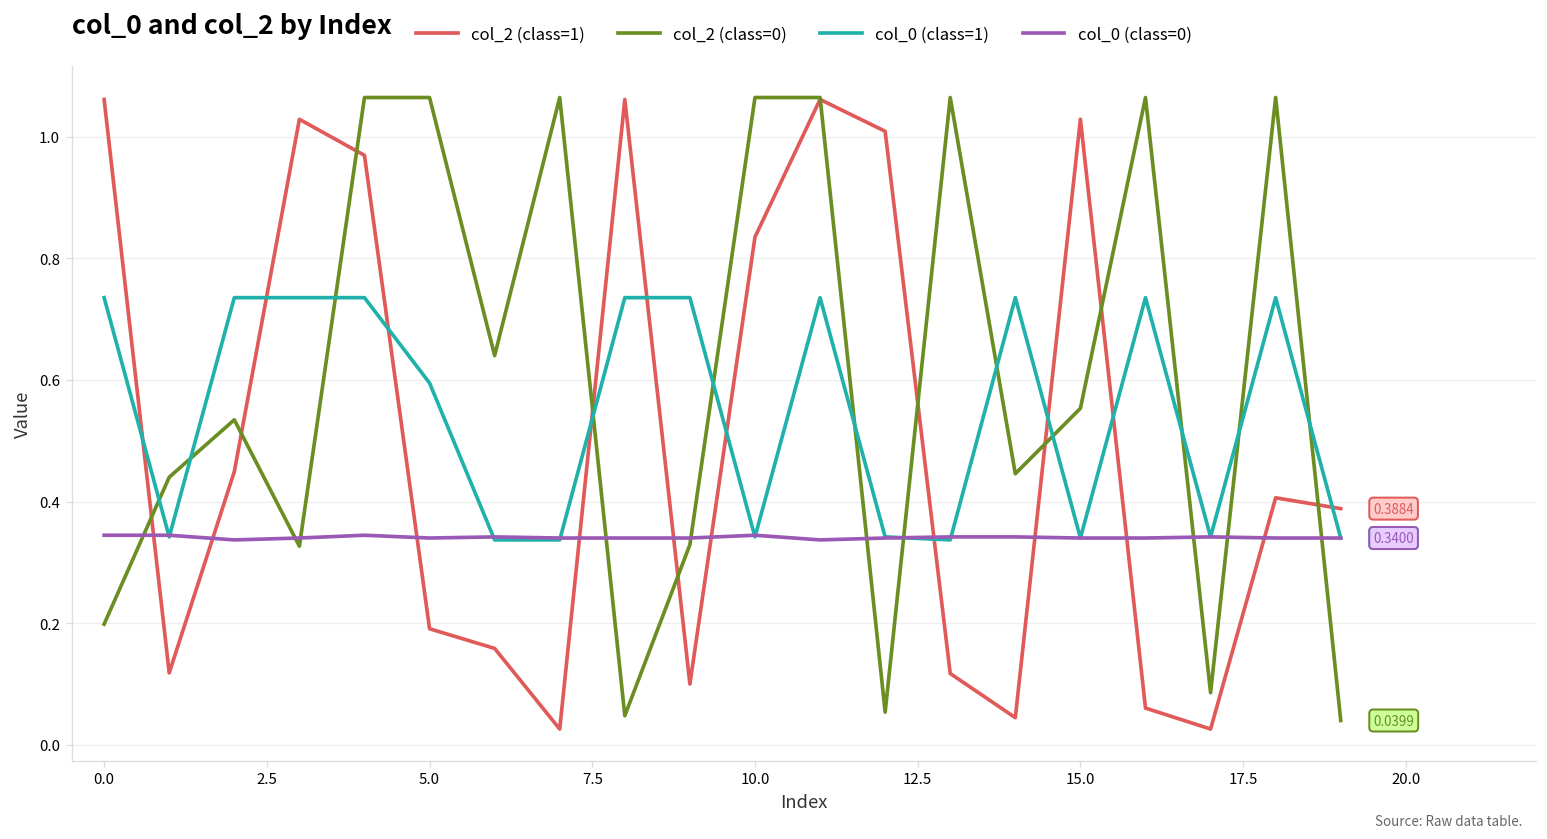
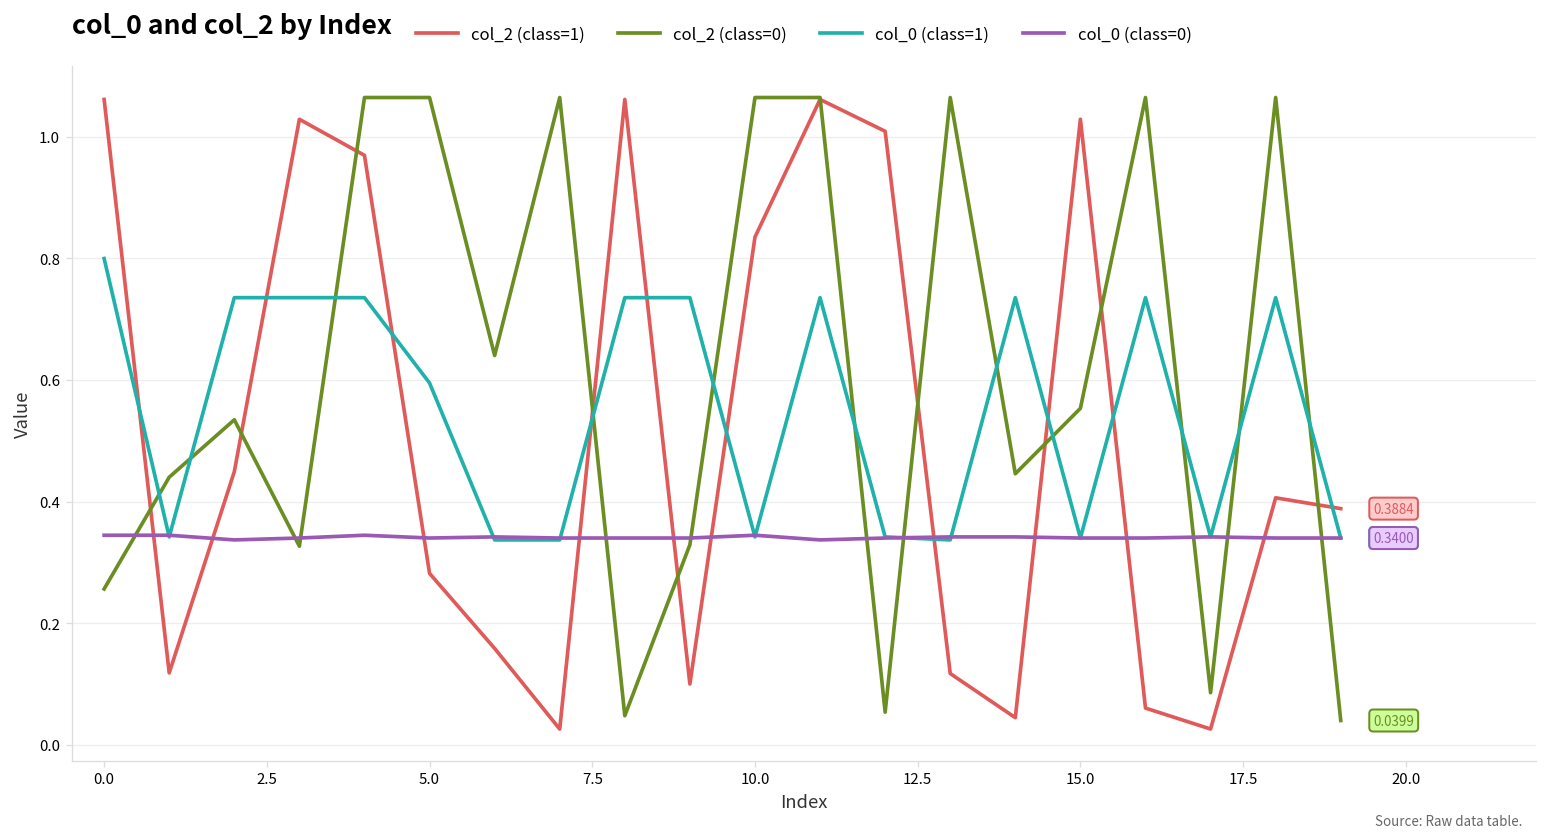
col_2 (class=0), 0.0: 0.20 -> 0.26
col_0 (class=1), 0.0: 0.74 -> 0.80
col_2 (class=1), 5.0: 0.19 -> 0.28
